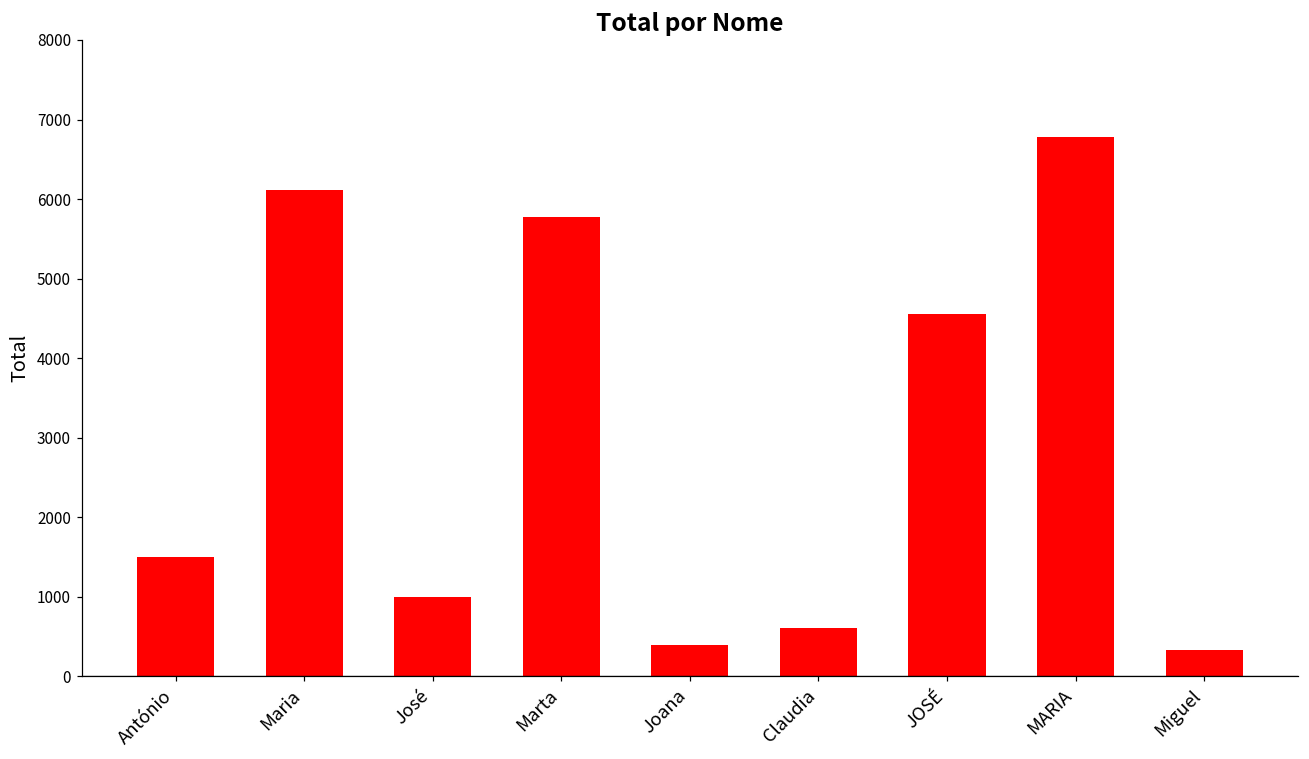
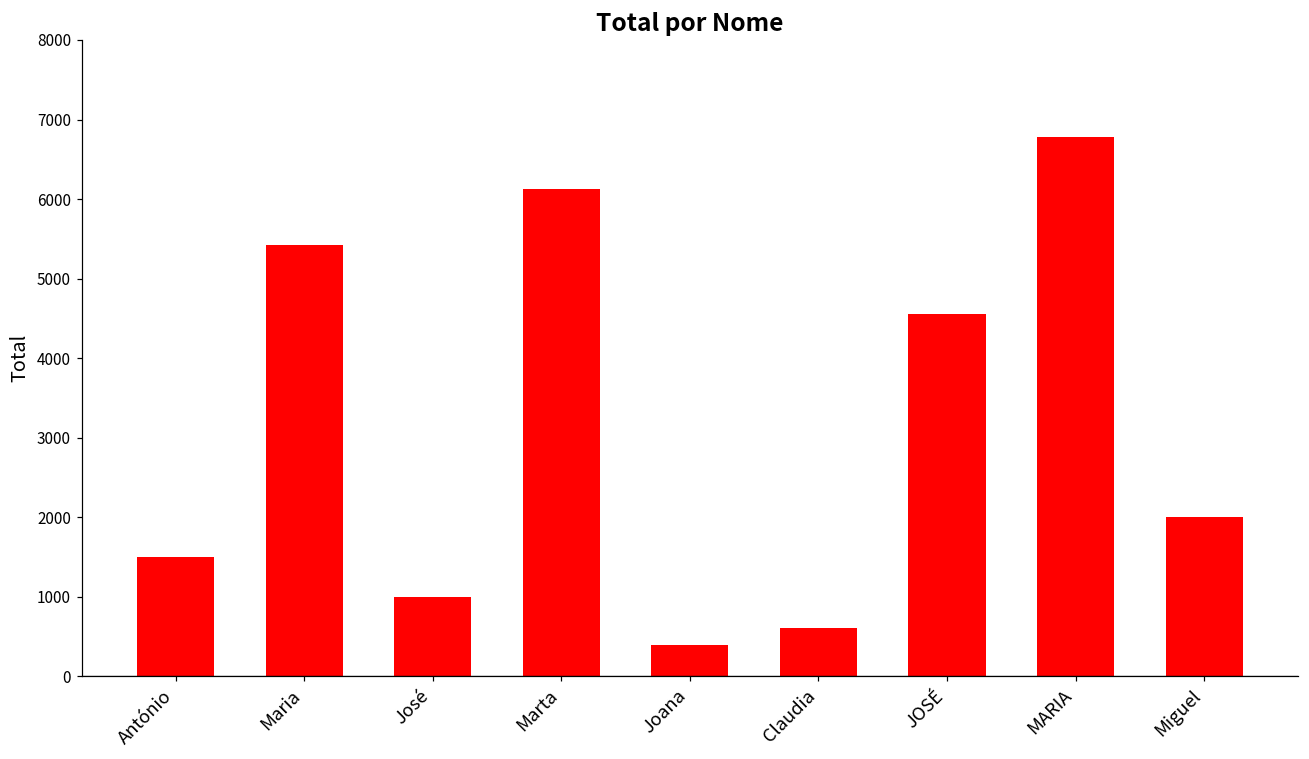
Maria: 6100 -> 5400
Marta: 5800 -> 6100
Miguel: 300 -> 2000
